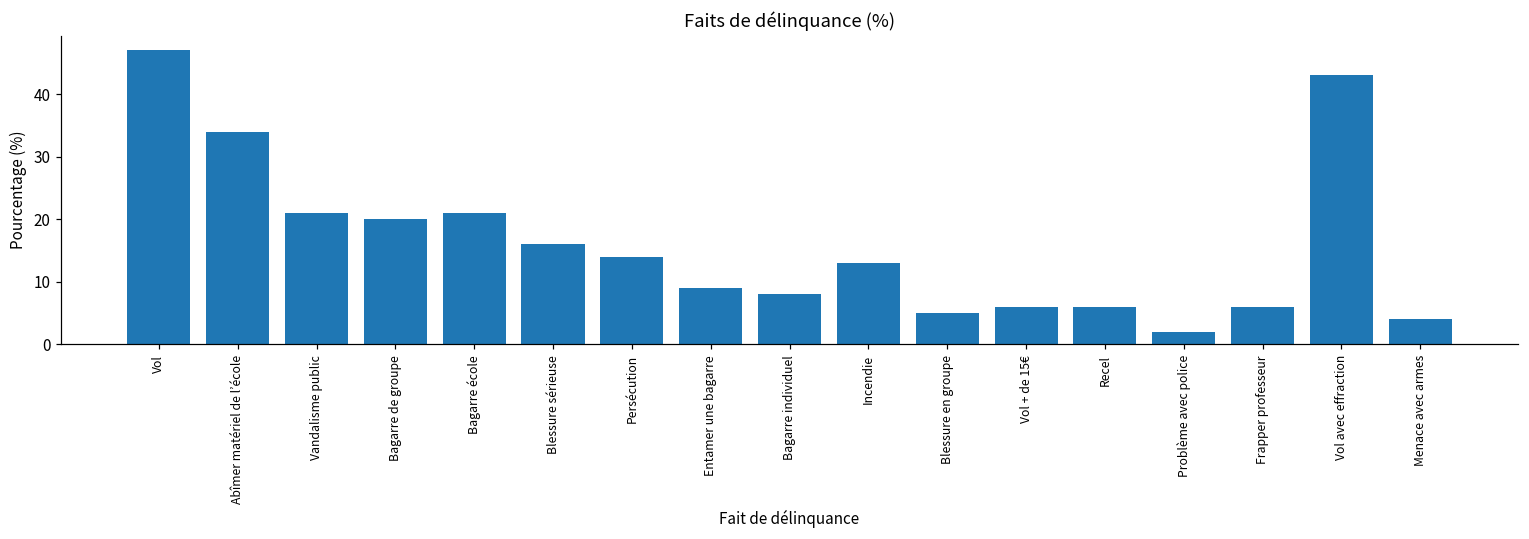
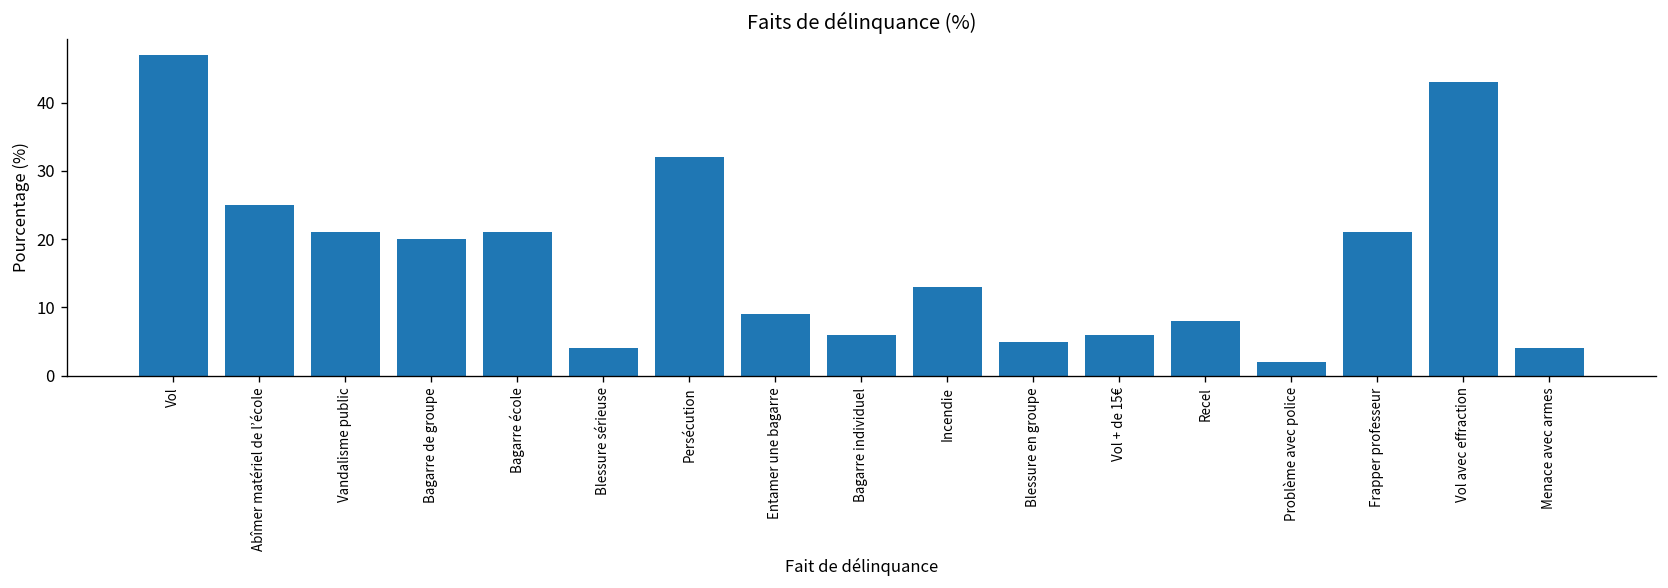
Abîmer matériel de l’école: 34 -> 25
Blessure sérieuse: 16 -> 4
Persécution: 14 -> 32
Bagarre individuel: 8 -> 6
Recel: 6 -> 8
Frapper professeur: 6 -> 21
